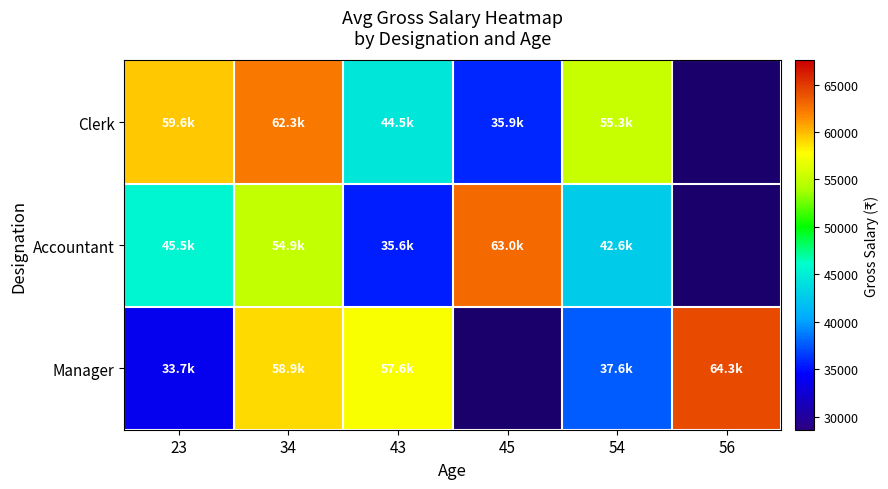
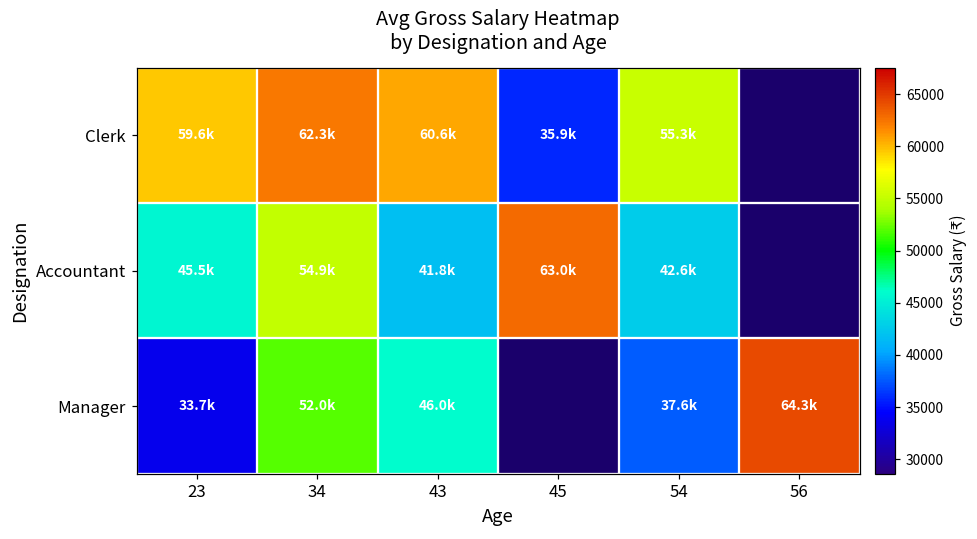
Clerk, 43: 44.5k -> 60.6k
Accountant, 43: 35.6k -> 41.8k
Manager, 34: 58.9k -> 52.0k
Manager, 43: 57.6k -> 46.0k
